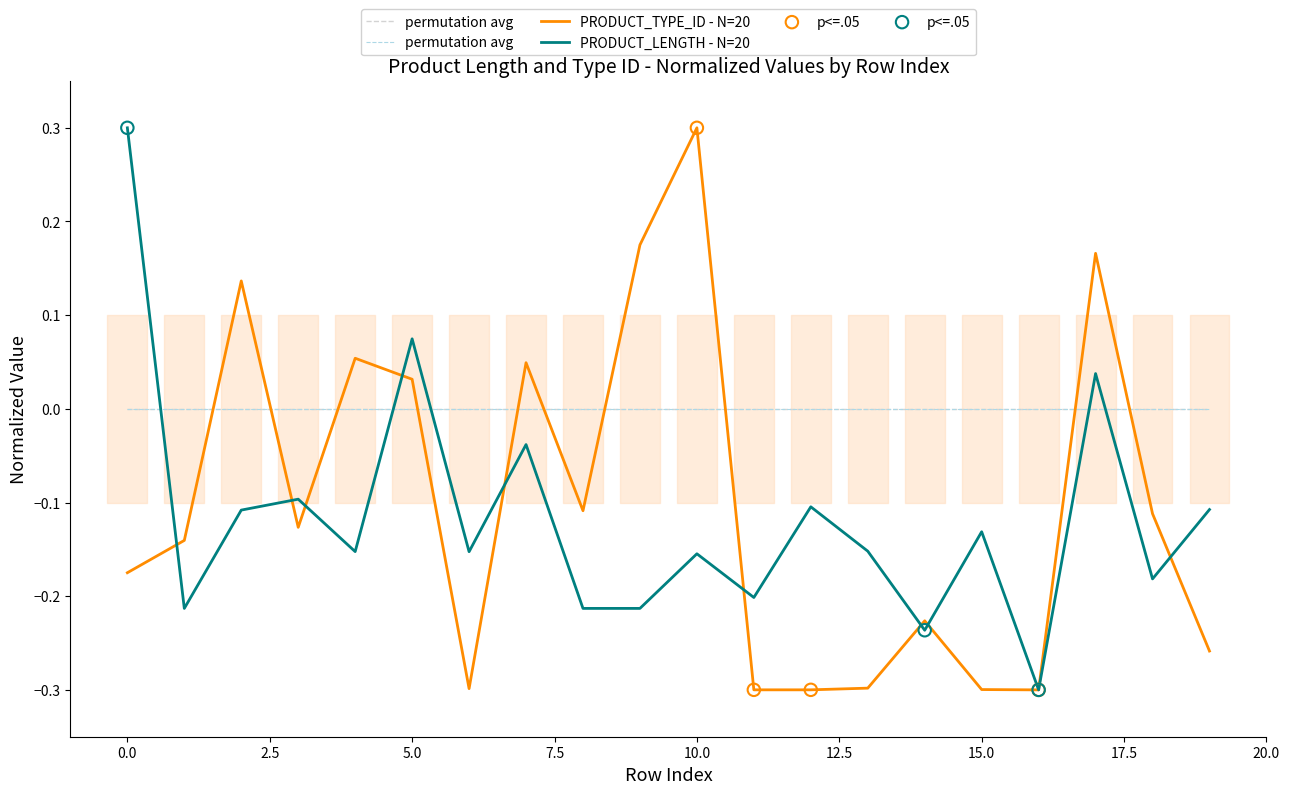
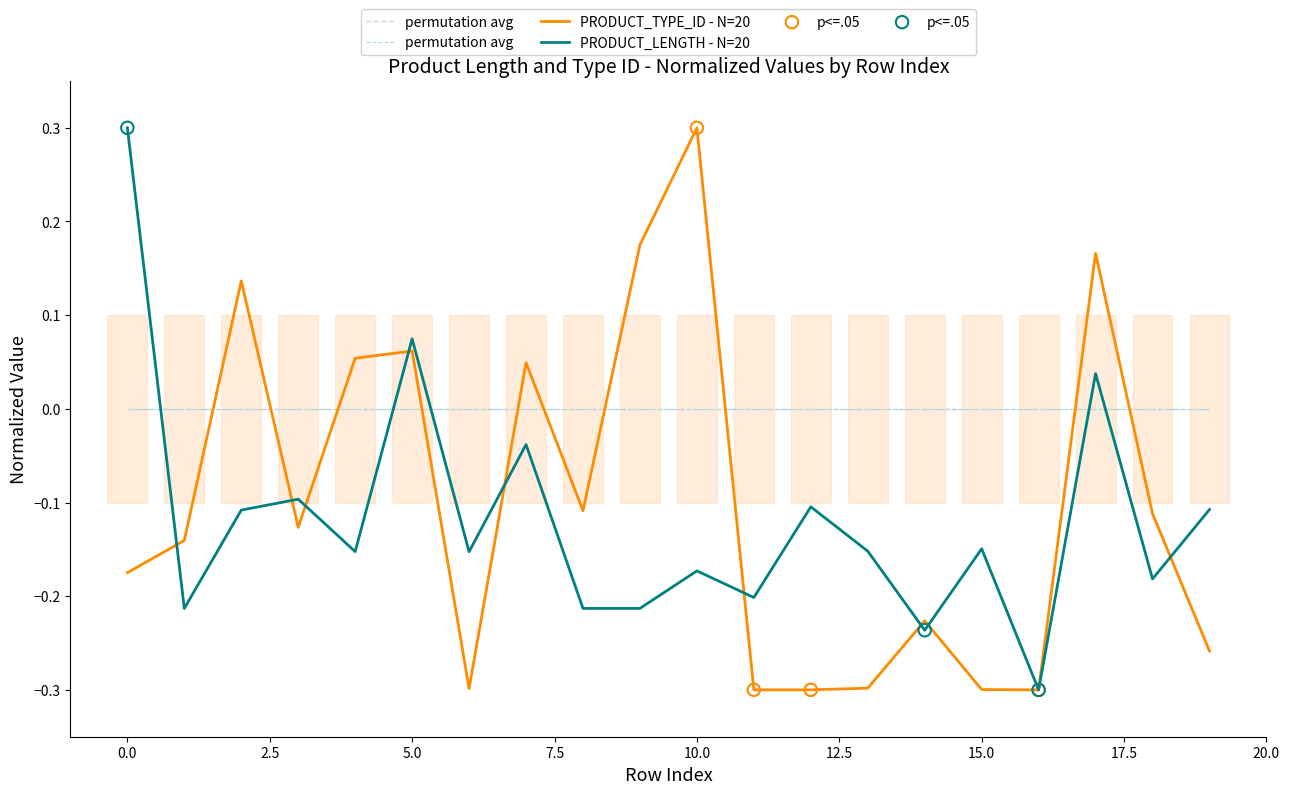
PRODUCT_TYPE_ID - N=20, 5.0: 0.03 -> 0.06
PRODUCT_LENGTH - N=20, 10.0: -0.15 -> -0.17
PRODUCT_LENGTH - N=20, 15.0: -0.13 -> -0.15
